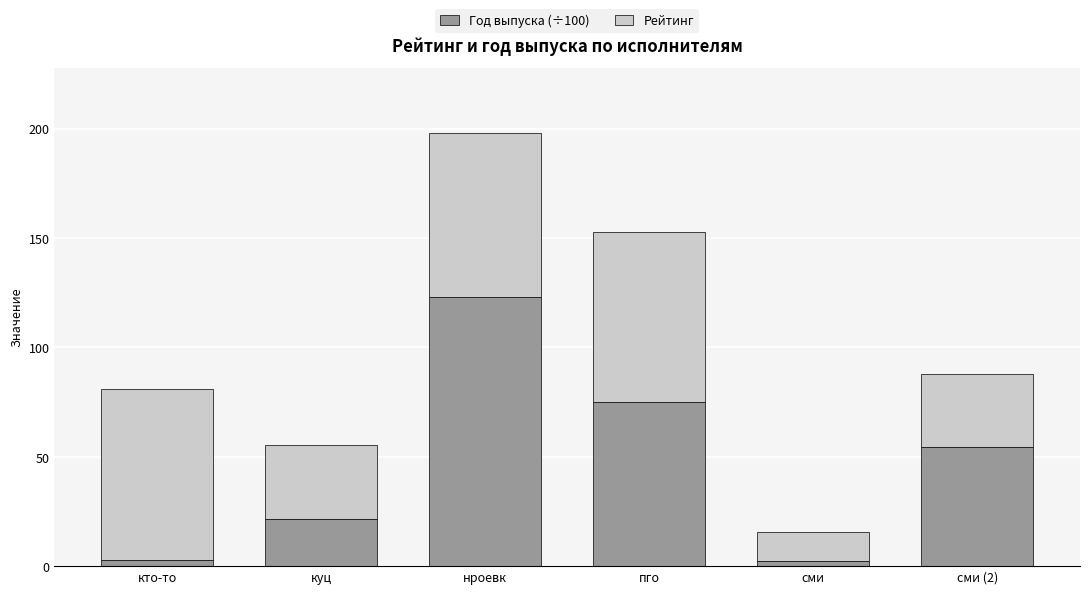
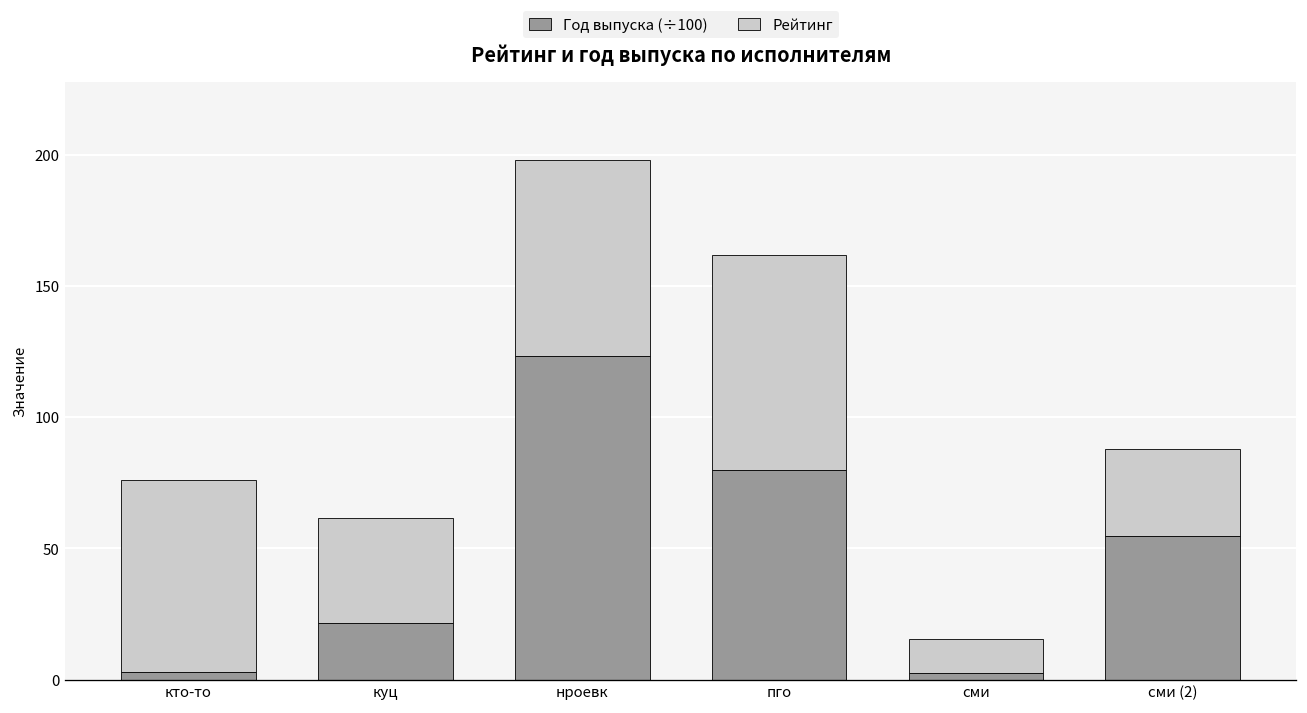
Рейтинг, кто-то: 78 -> 73
Рейтинг, куц: 34 -> 40
Год выпуска (÷100), пго: 75 -> 80
Рейтинг, пго: 78 -> 82
